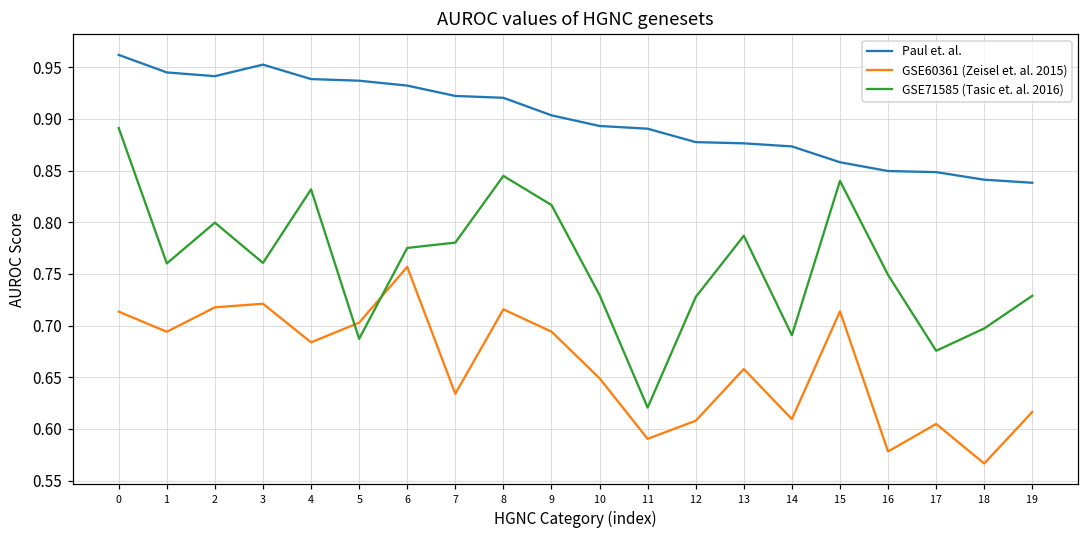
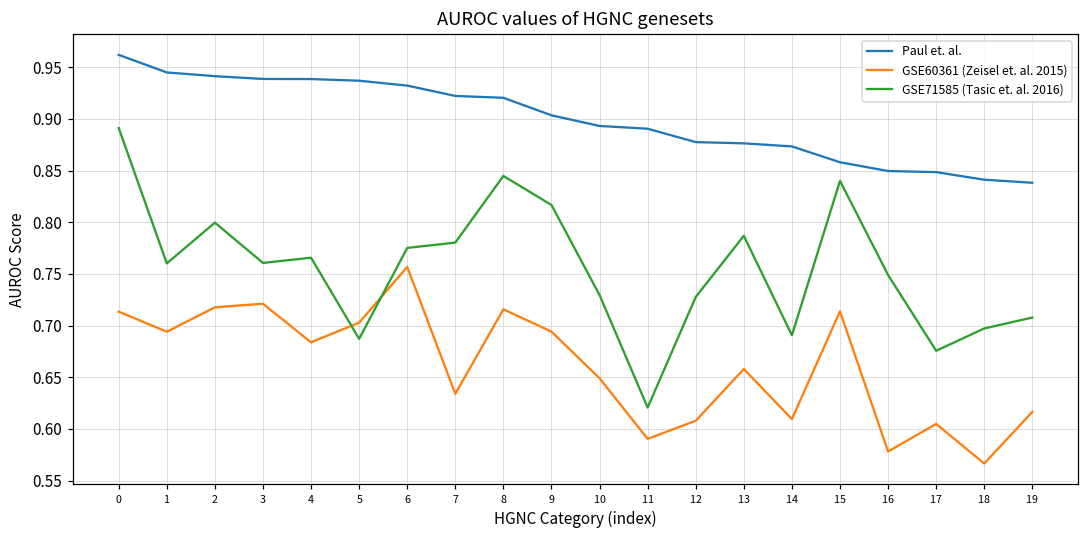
Paul et. al., 3: 0.95 -> 0.94
GSE71585 (Tasic et. al. 2016), 4: 0.83 -> 0.77
GSE71585 (Tasic et. al. 2016), 19: 0.73 -> 0.71
